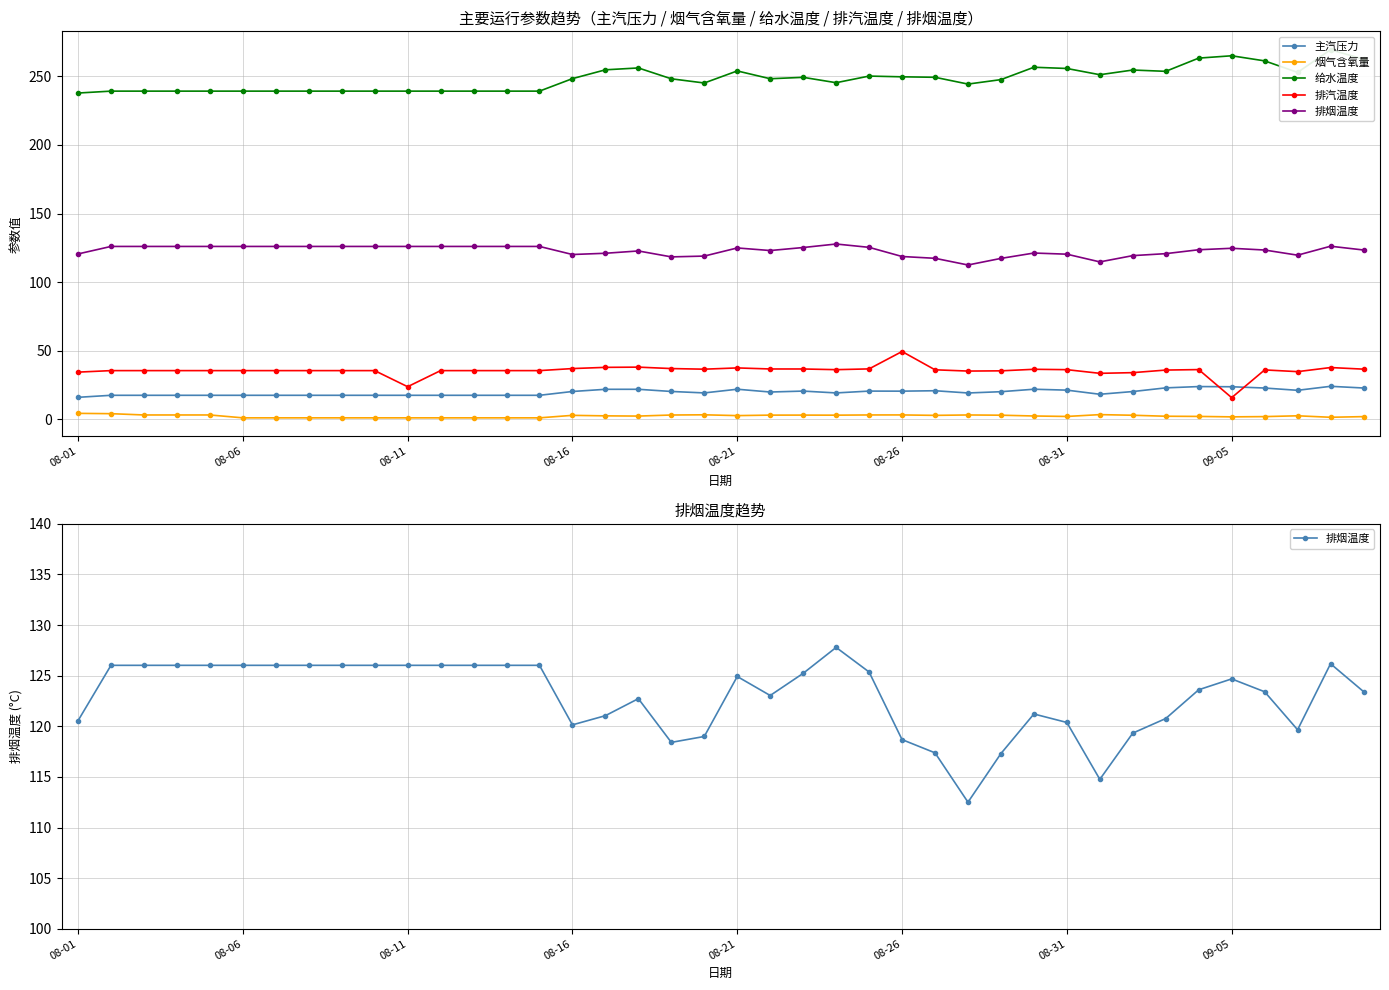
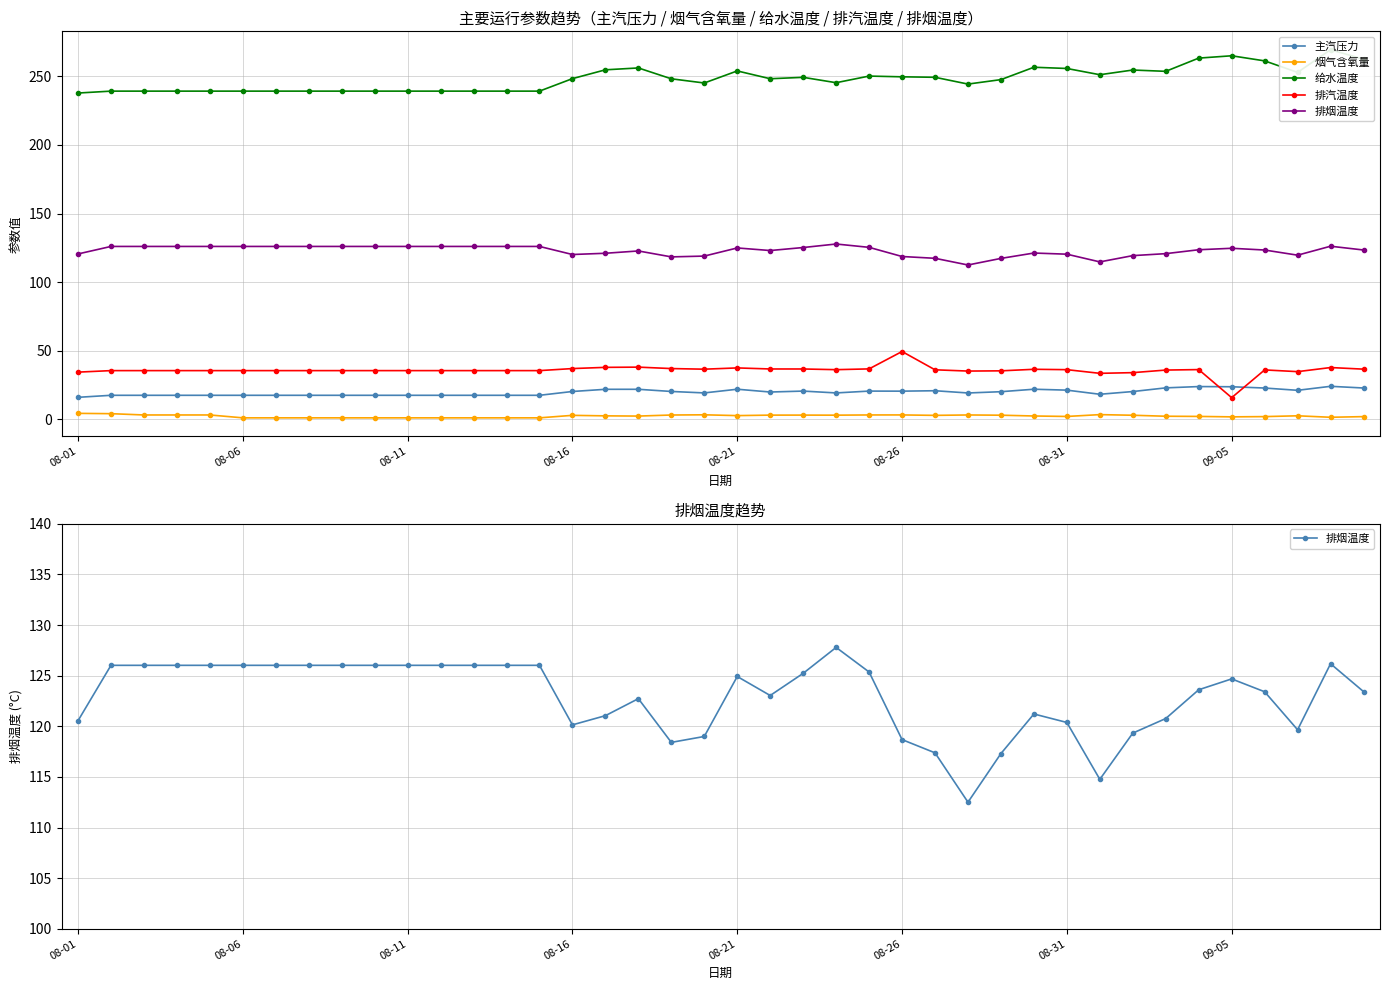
主要运行参数趋势（主汽压力 / 烟气含氧量 / 给水温度 / 排汽温度 / 排烟温度）, 排汽温度, 08-11: 24 -> 36
